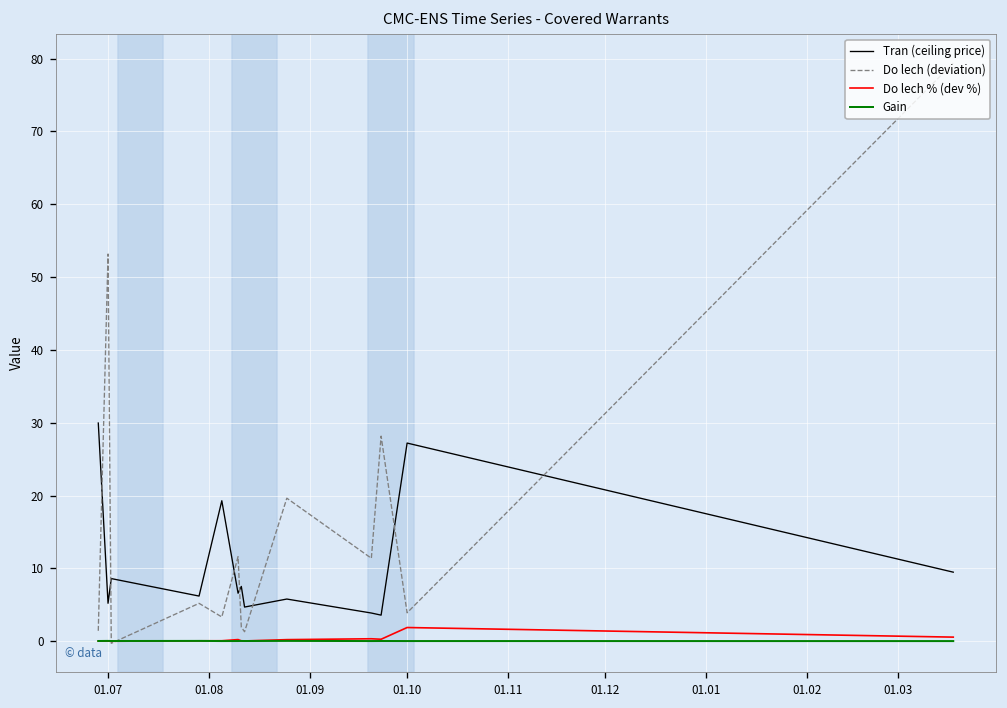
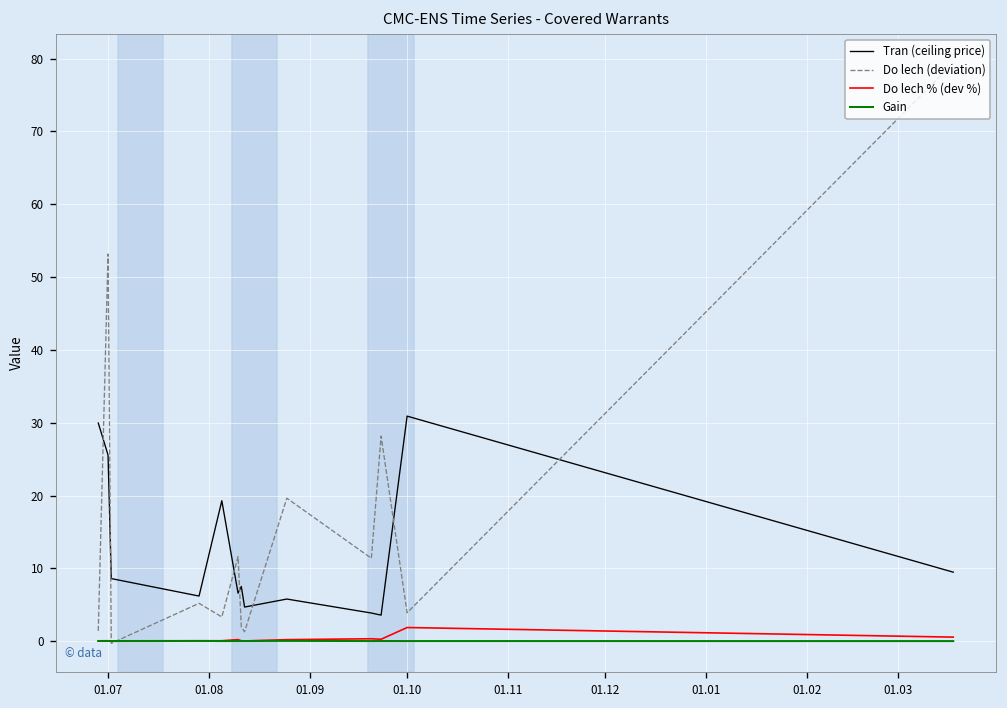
Tran (ceiling price), 01.07: 5 -> 26
Tran (ceiling price), 01.10: 27 -> 31
